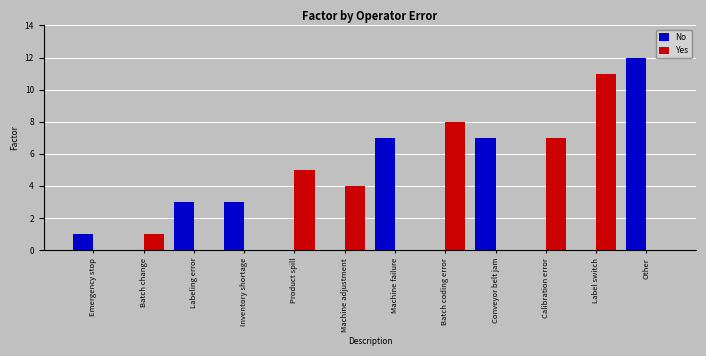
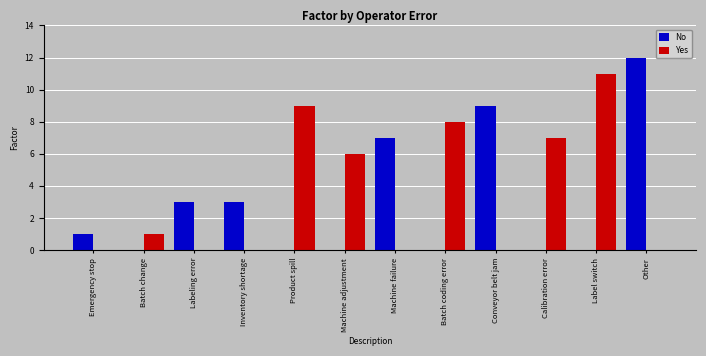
Yes, Product spill: 5 -> 9
Yes, Machine adjustment: 4 -> 6
No, Conveyor belt jam: 7 -> 9
